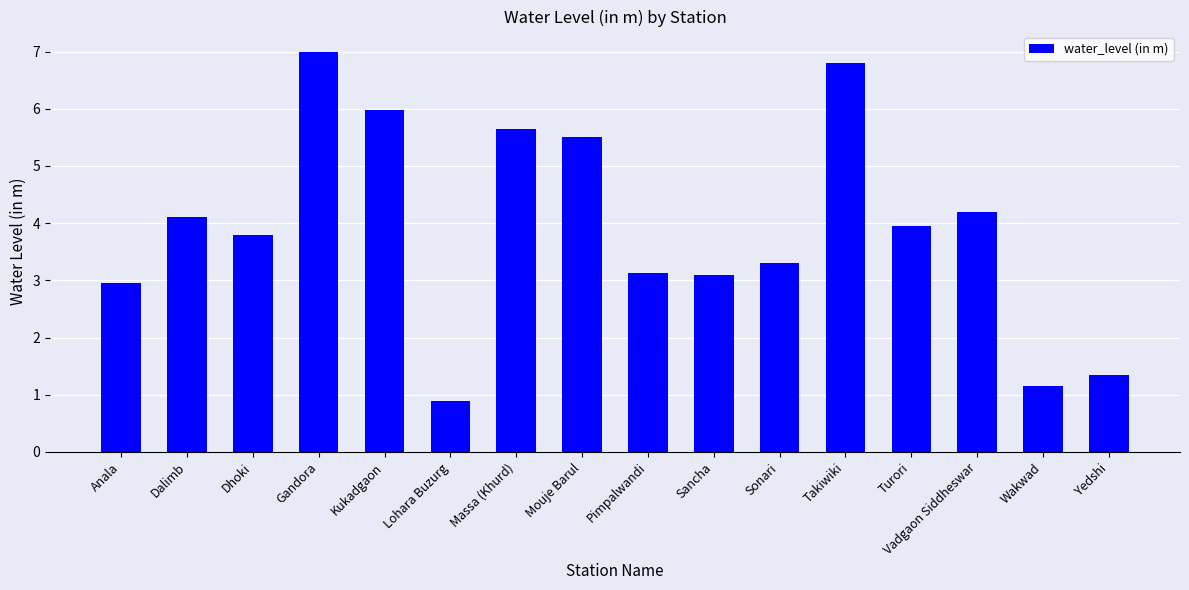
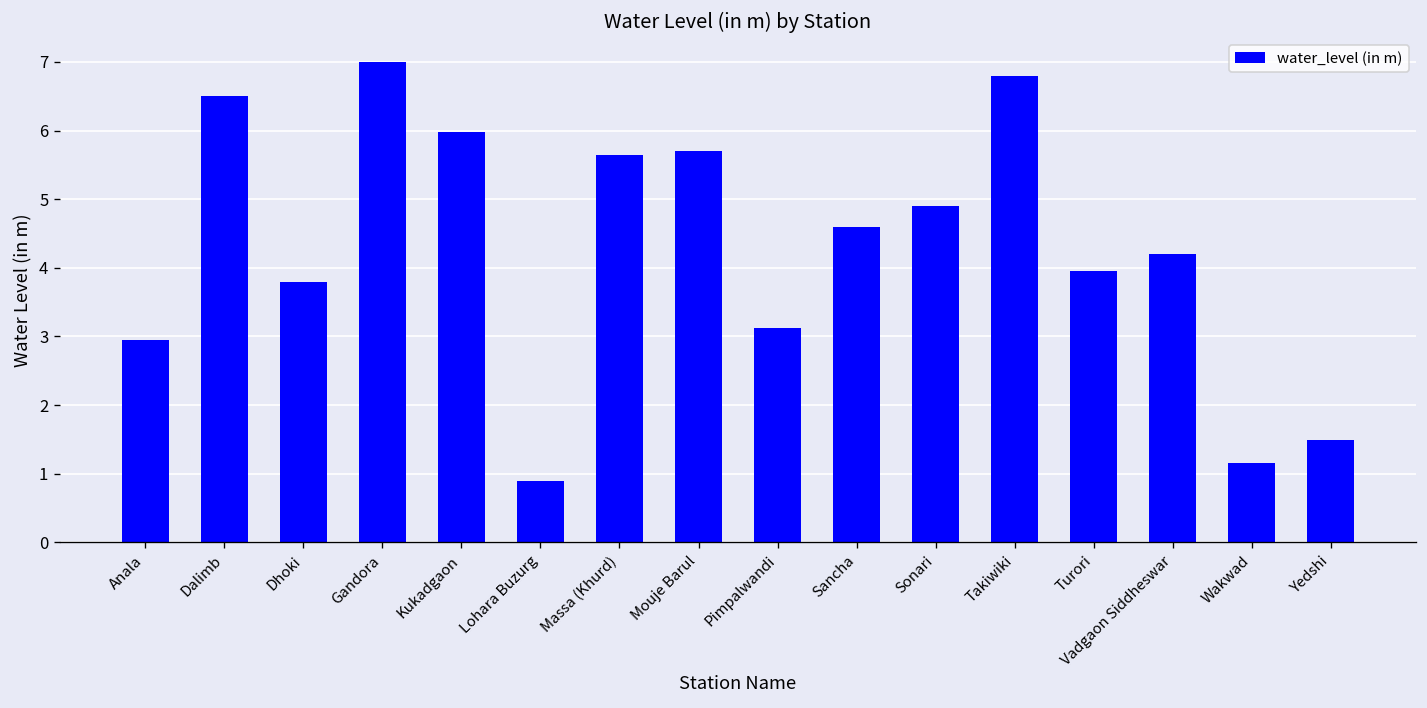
Dalimb: 4.1 -> 6.5
Mouje Barul: 5.5 -> 5.7
Sancha: 3.1 -> 4.6
Sonari: 3.3 -> 4.9
Yedshi: 1.4 -> 1.5
